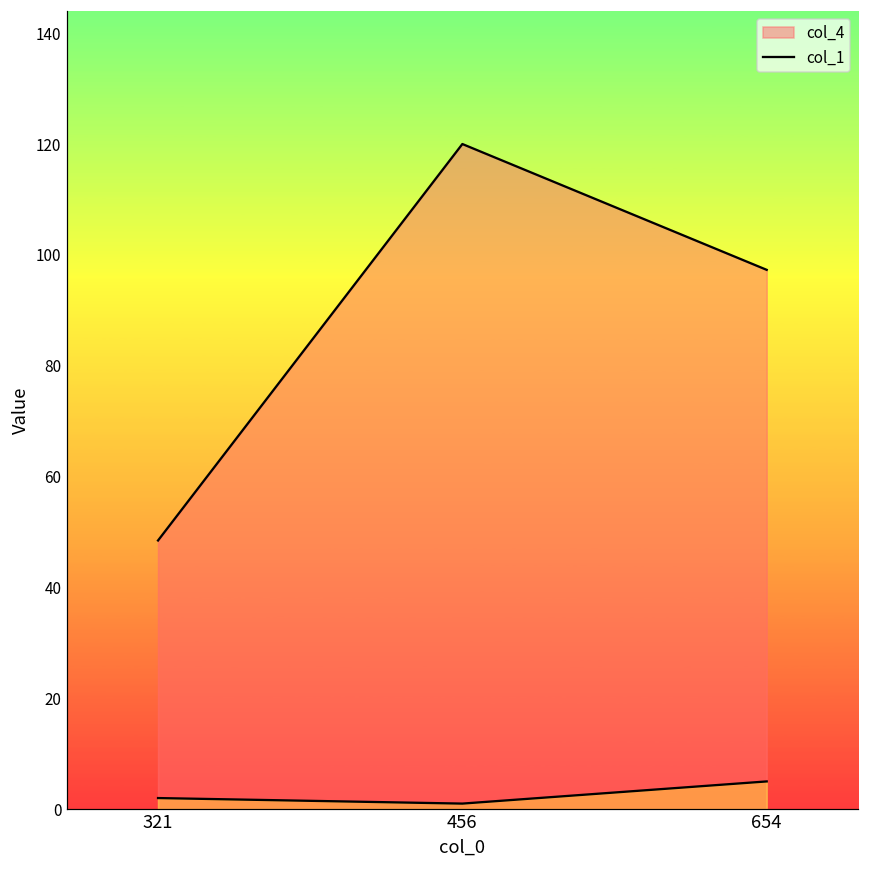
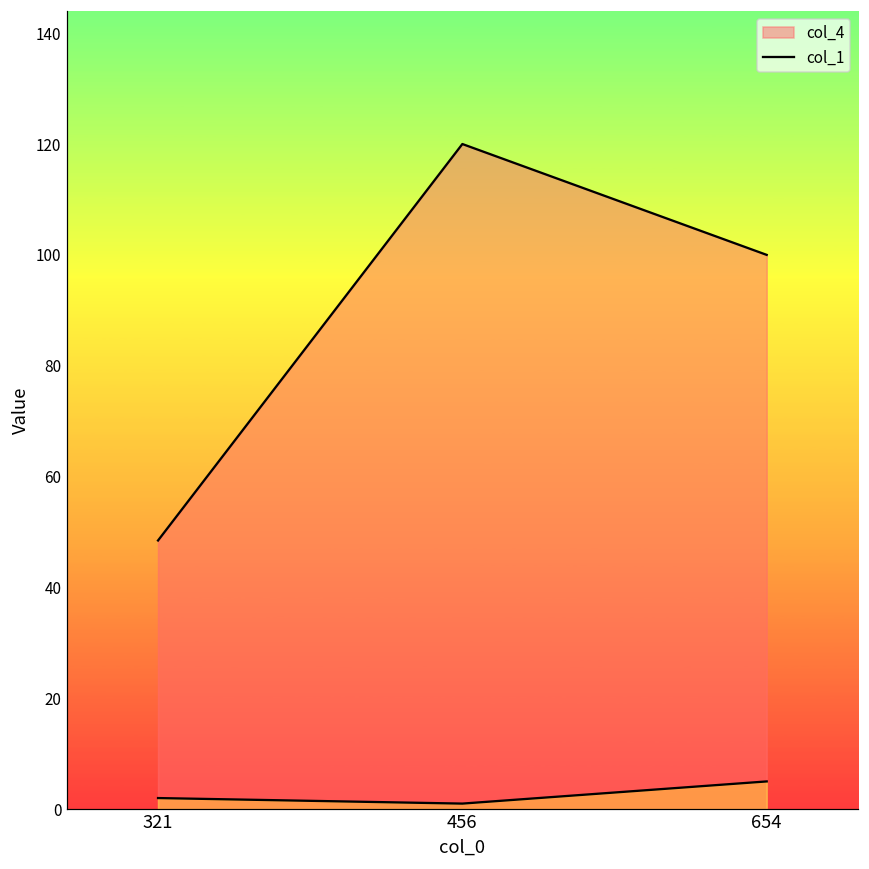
col_4, 654: 97 -> 100
